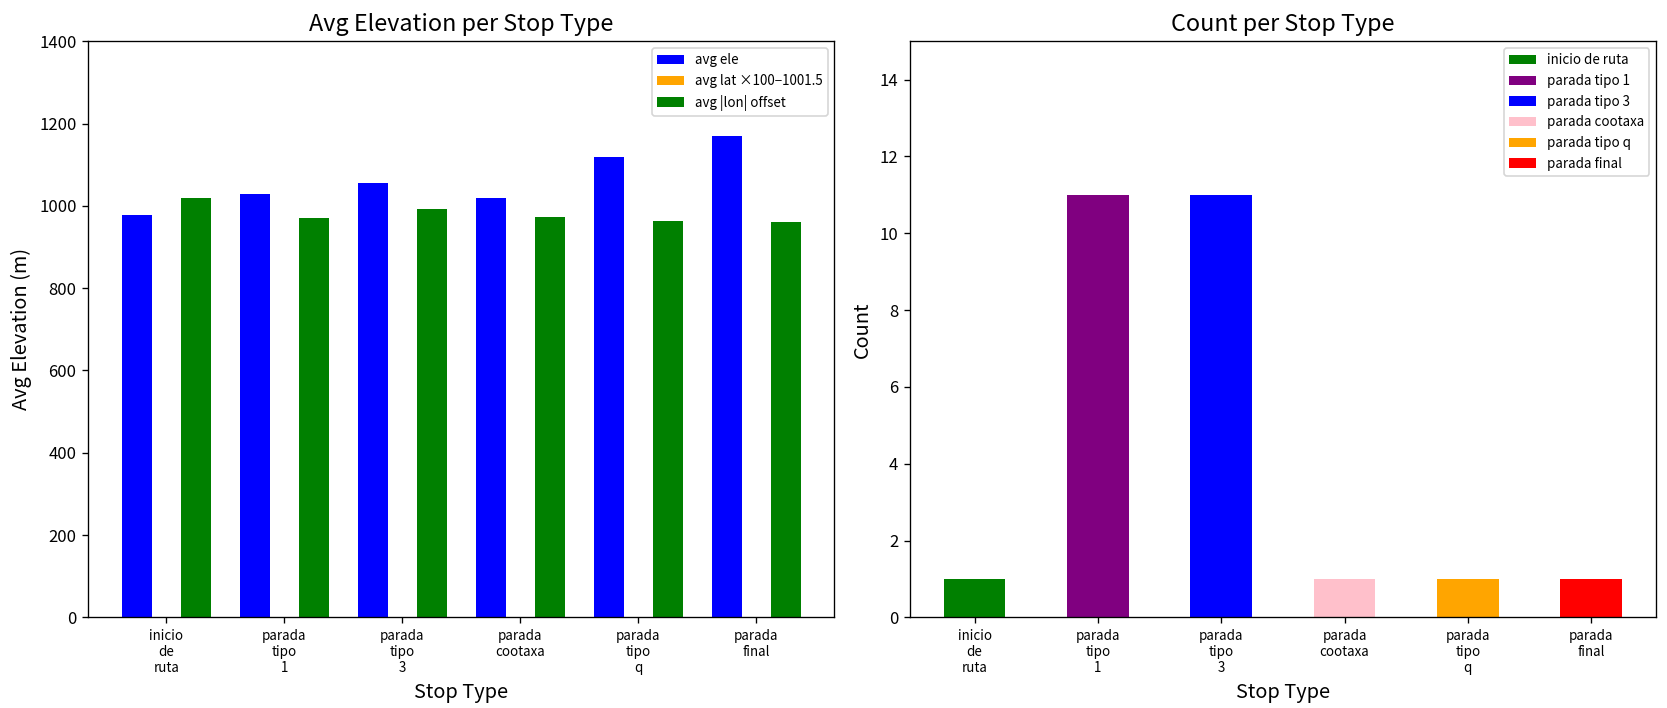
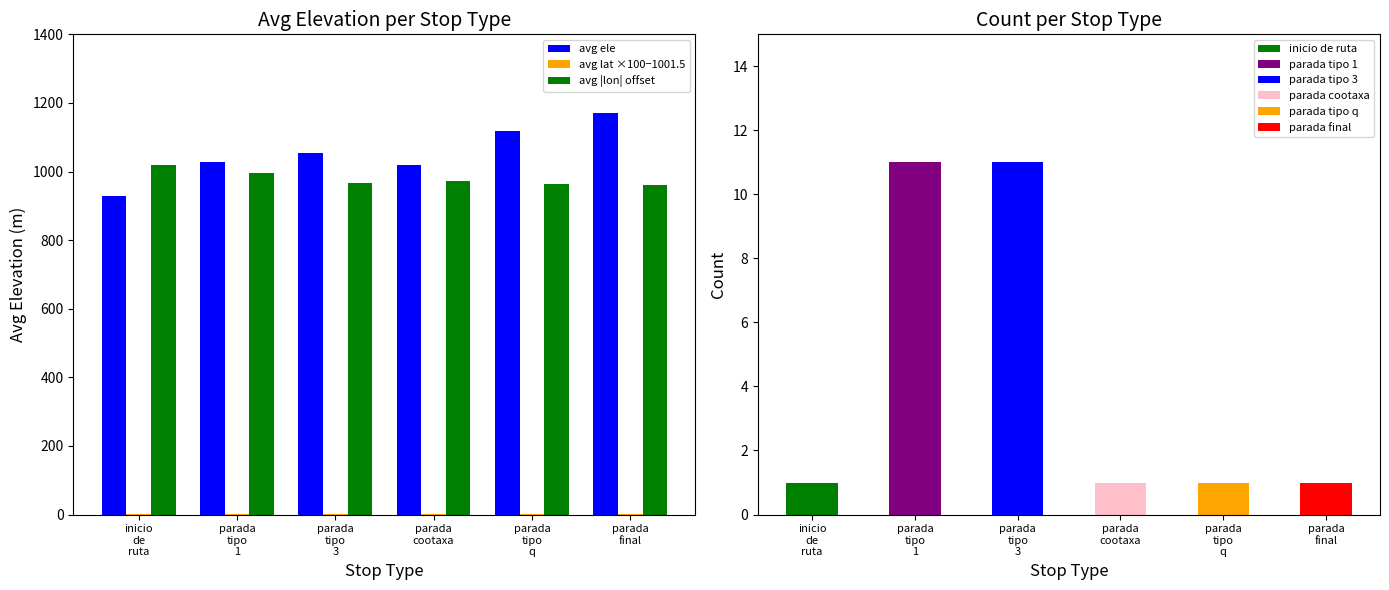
Avg Elevation per Stop Type, avg ele, inicio de ruta: 980 -> 930
Avg Elevation per Stop Type, avg |lon| offset, parada tipo 1: 970 -> 1000
Avg Elevation per Stop Type, avg |lon| offset, parada tipo 3: 990 -> 970
